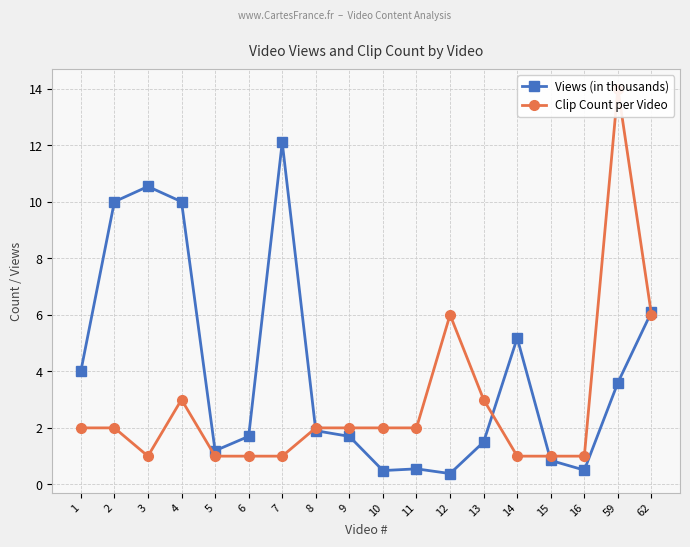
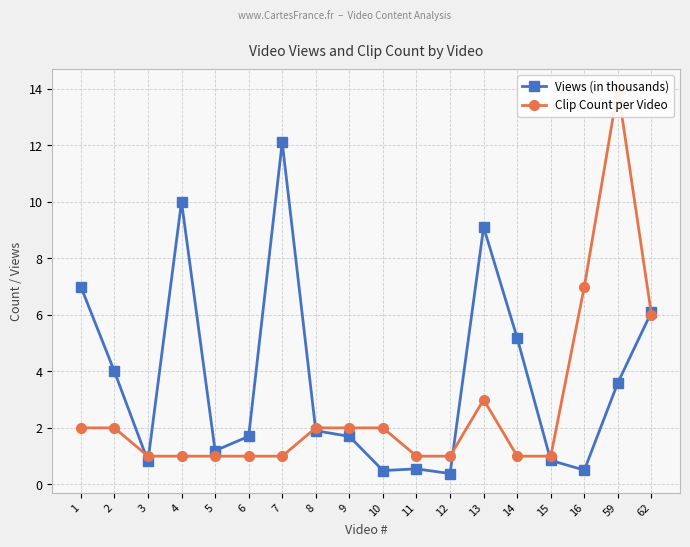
Views (in thousands), 1: 4 -> 7
Views (in thousands), 2: 10 -> 4
Views (in thousands), 3: 10.5 -> 0.8
Clip Count per Video, 4: 3 -> 1
Clip Count per Video, 11: 2 -> 1
Clip Count per Video, 12: 6 -> 1
Views (in thousands), 13: 1.5 -> 9.1
Clip Count per Video, 16: 1 -> 7
